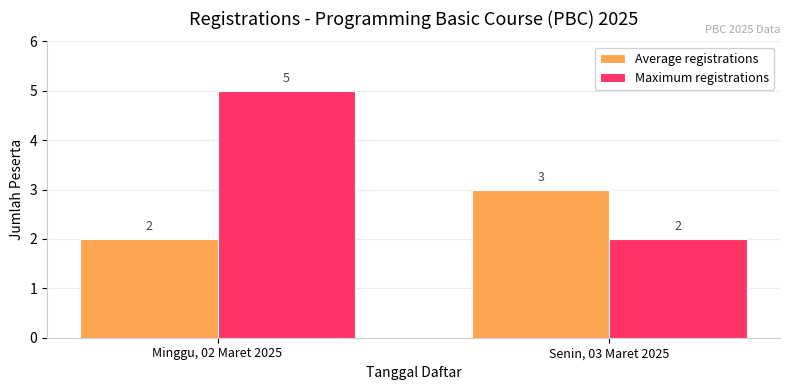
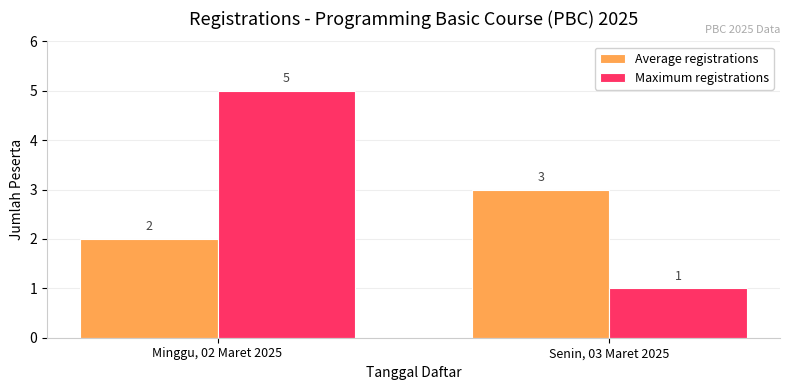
Maximum registrations, Senin, 03 Maret 2025: 2 -> 1
